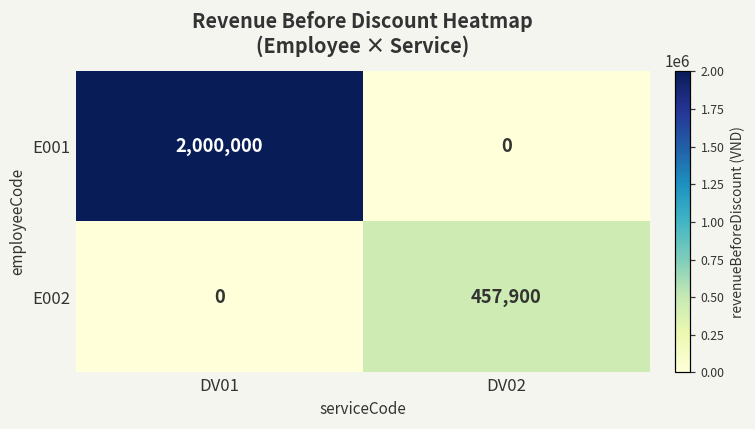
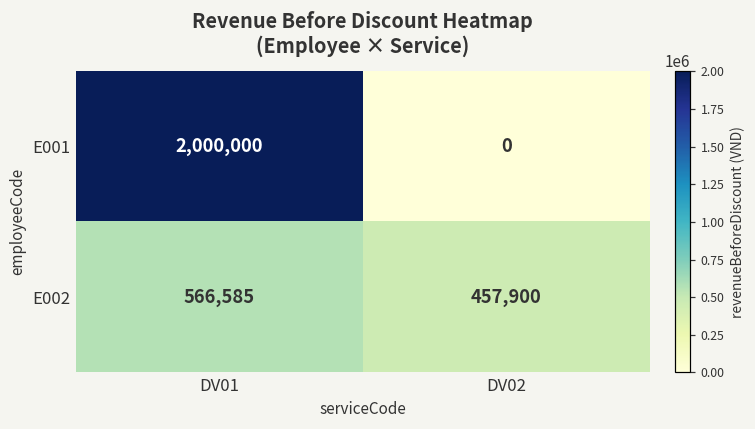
E002, DV01: 0 -> 566,585
